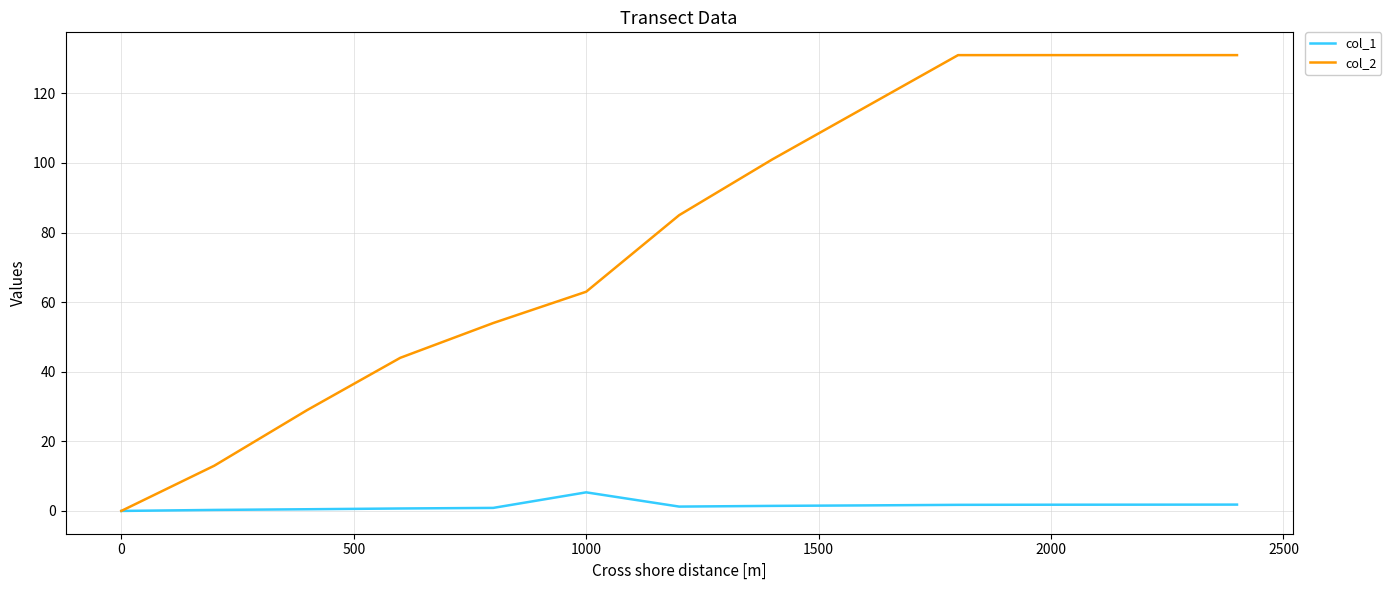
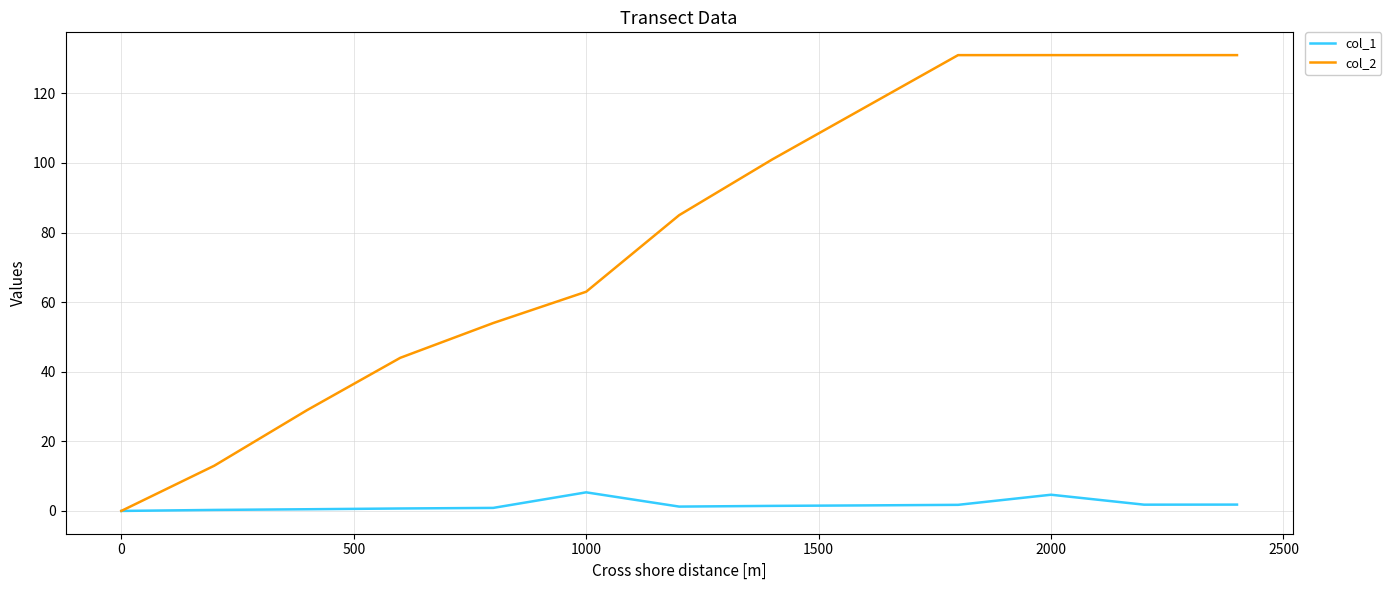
col_1, 2000: 2 -> 5
